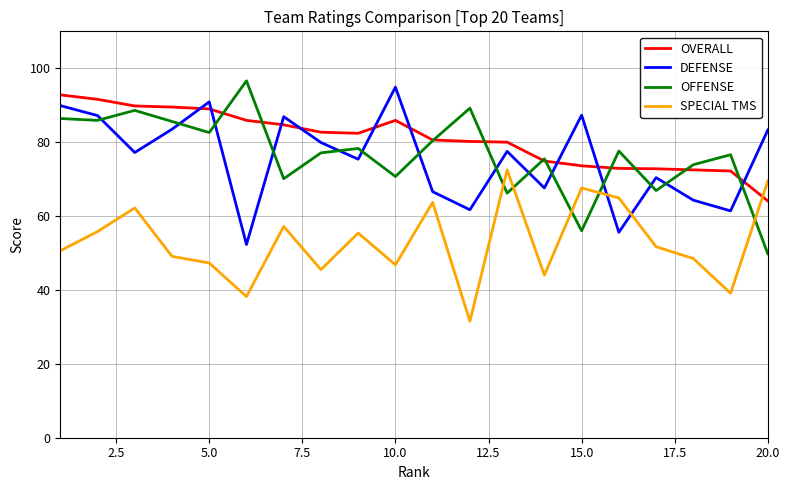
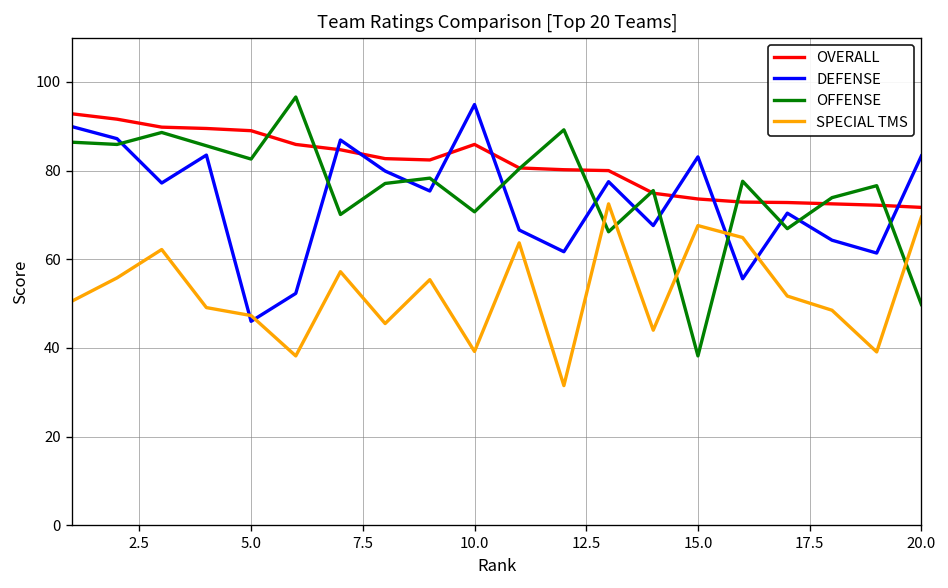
DEFENSE, 5.0: 91 -> 46
SPECIAL TMS, 10.0: 47 -> 39
DEFENSE, 15.0: 87 -> 83
OFFENSE, 15.0: 56 -> 38
OVERALL, 20.0: 64 -> 72
